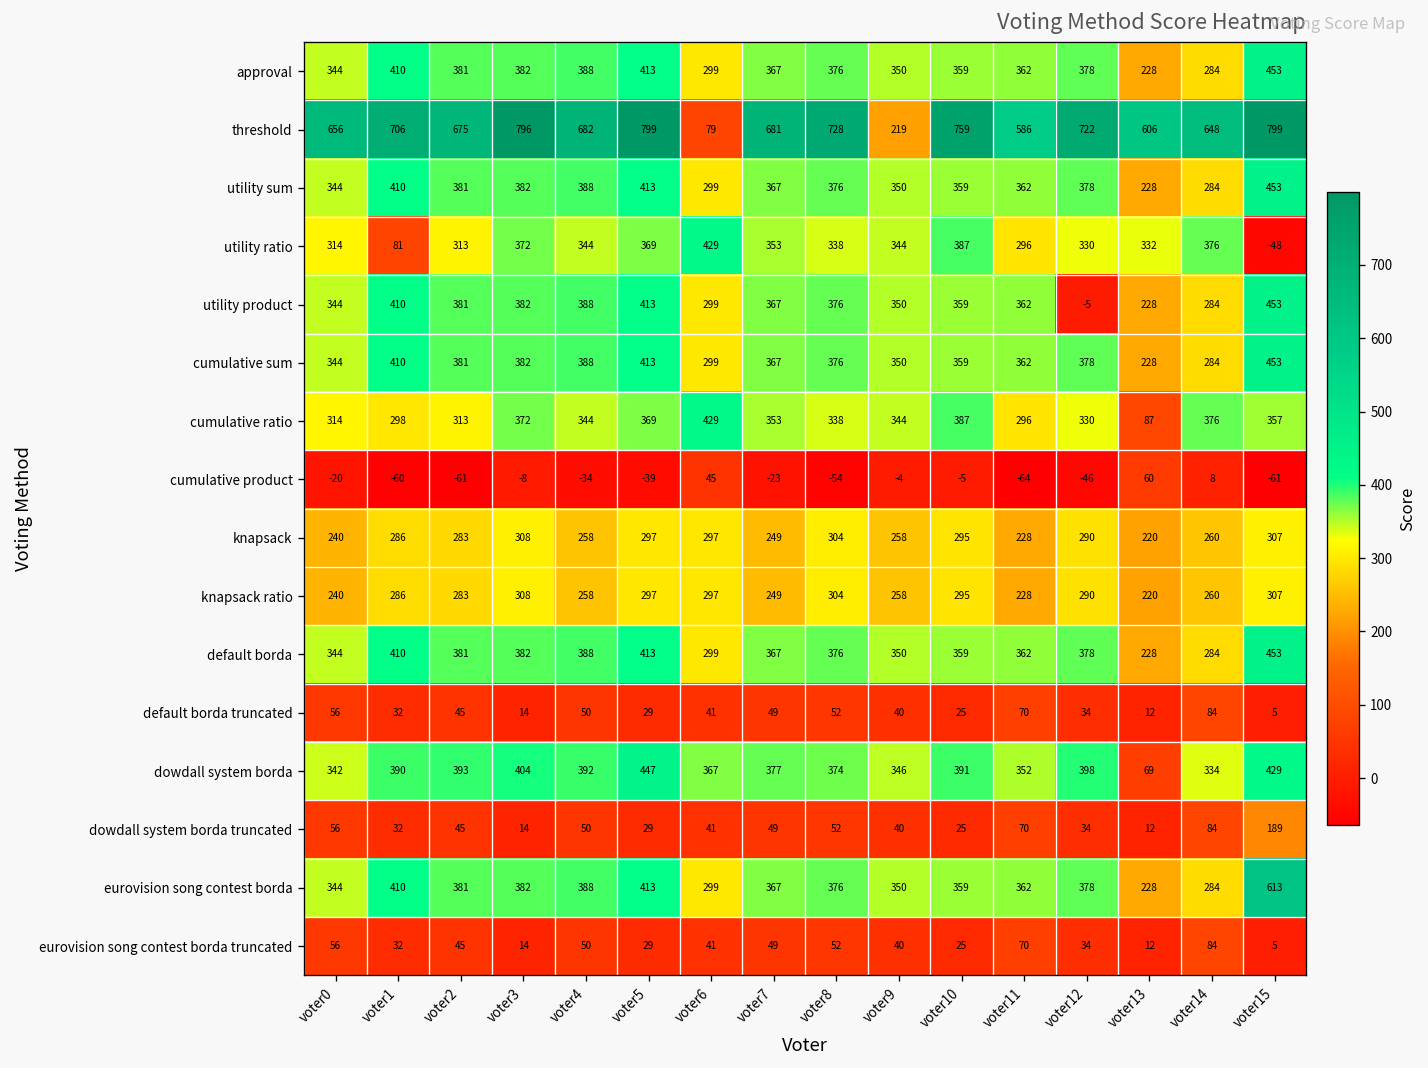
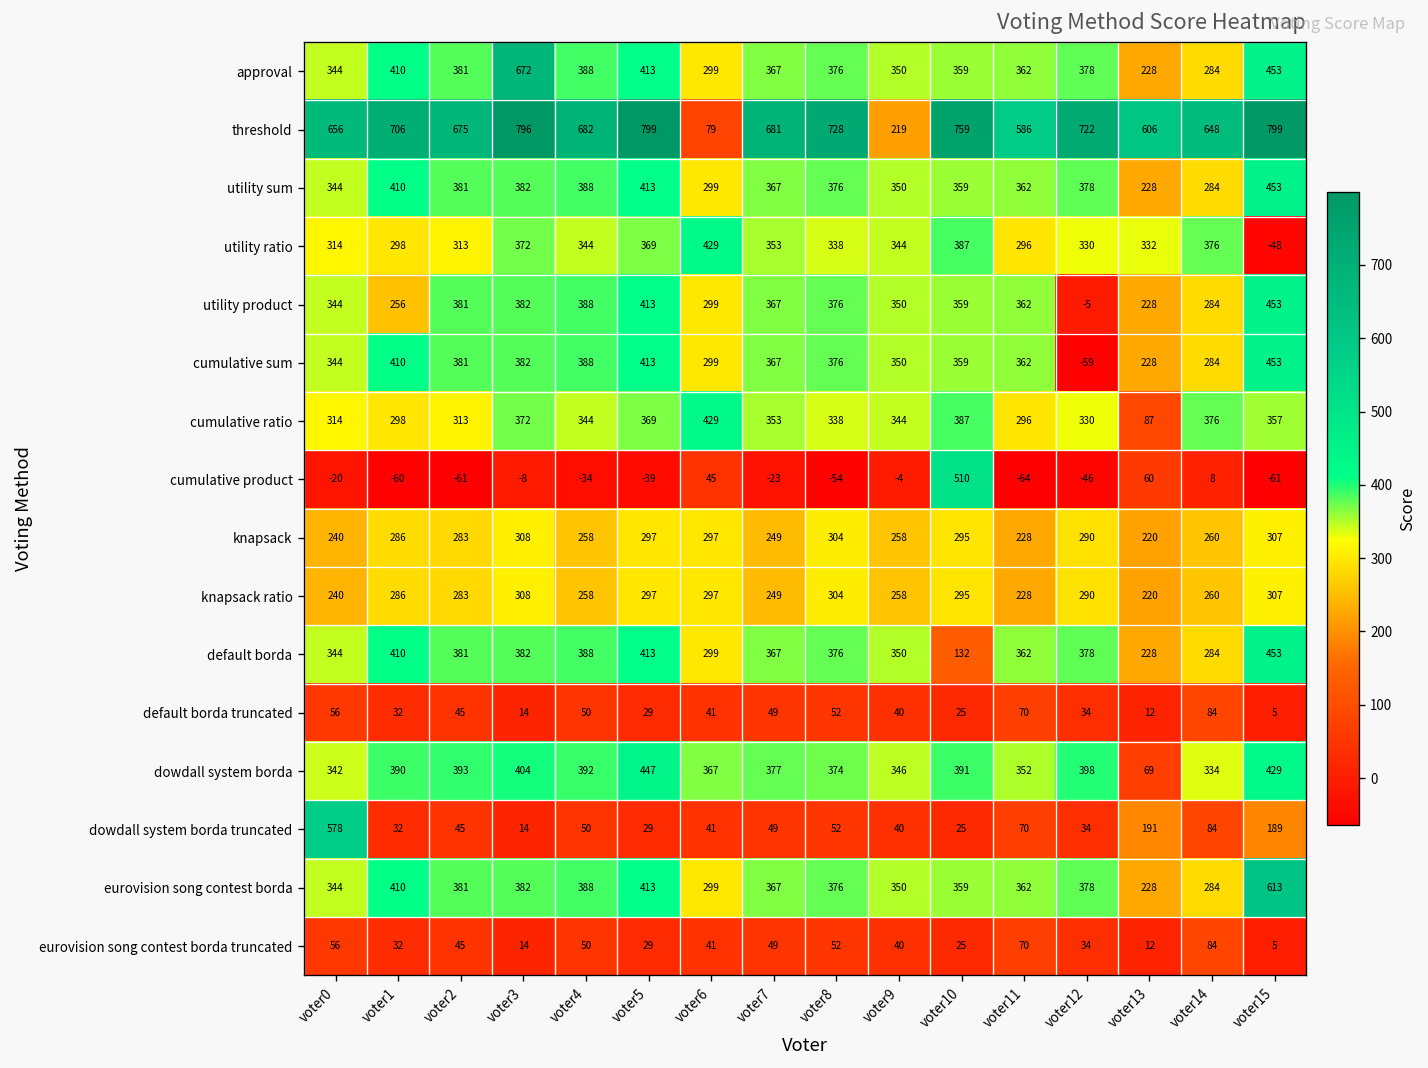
approval, voter3: 382 -> 672
utility ratio, voter1: 81 -> 298
utility product, voter1: 410 -> 256
cumulative sum, voter12: 378 -> -59
cumulative product, voter10: -5 -> 510
default borda, voter10: 359 -> 132
dowdall system borda truncated, voter0: 56 -> 578
dowdall system borda truncated, voter13: 12 -> 191
